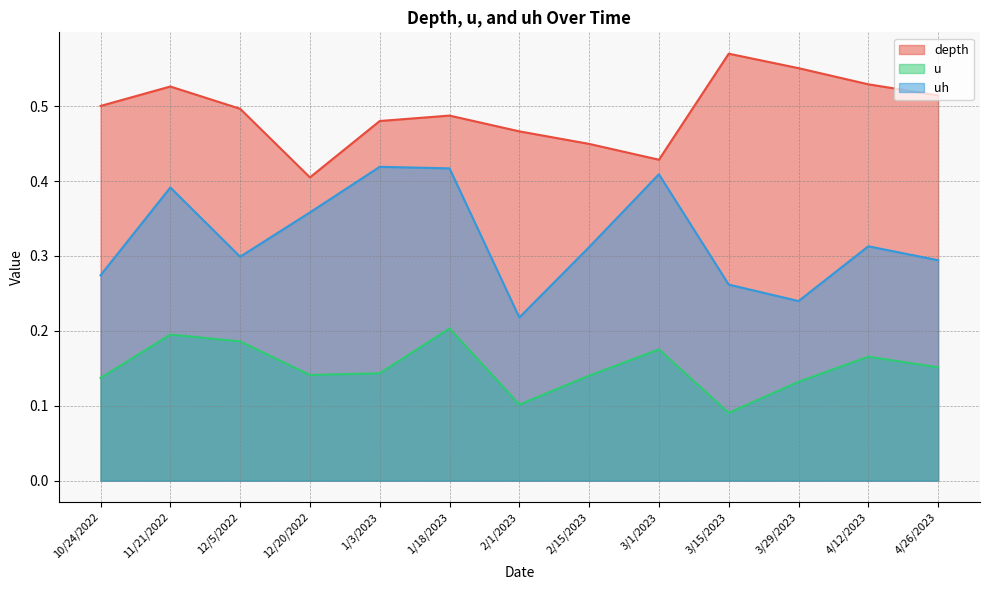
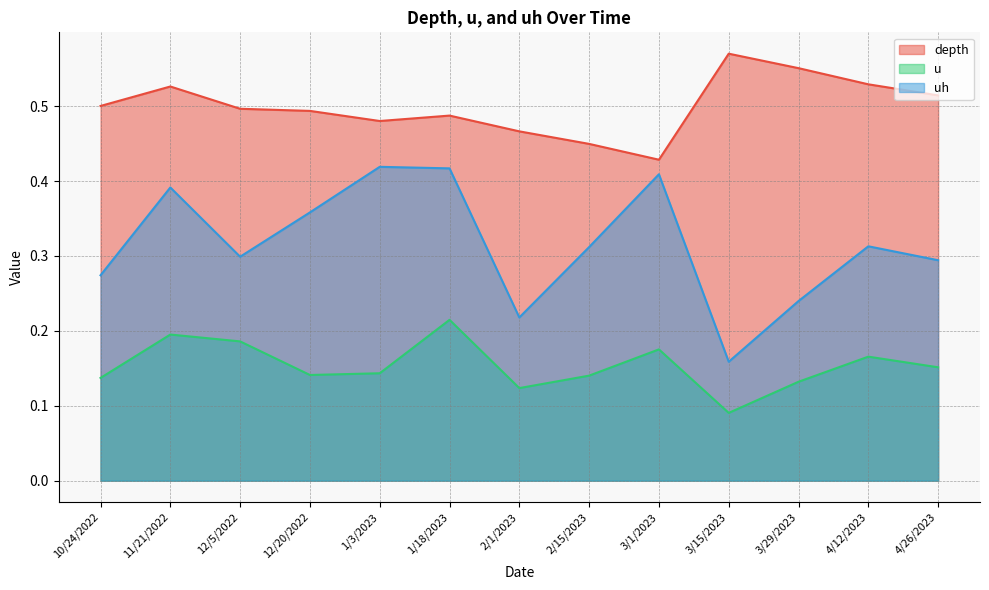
depth, 12/20/2022: 0.40 -> 0.49
u, 1/18/2023: 0.20 -> 0.21
u, 2/1/2023: 0.10 -> 0.12
uh, 3/15/2023: 0.26 -> 0.16
